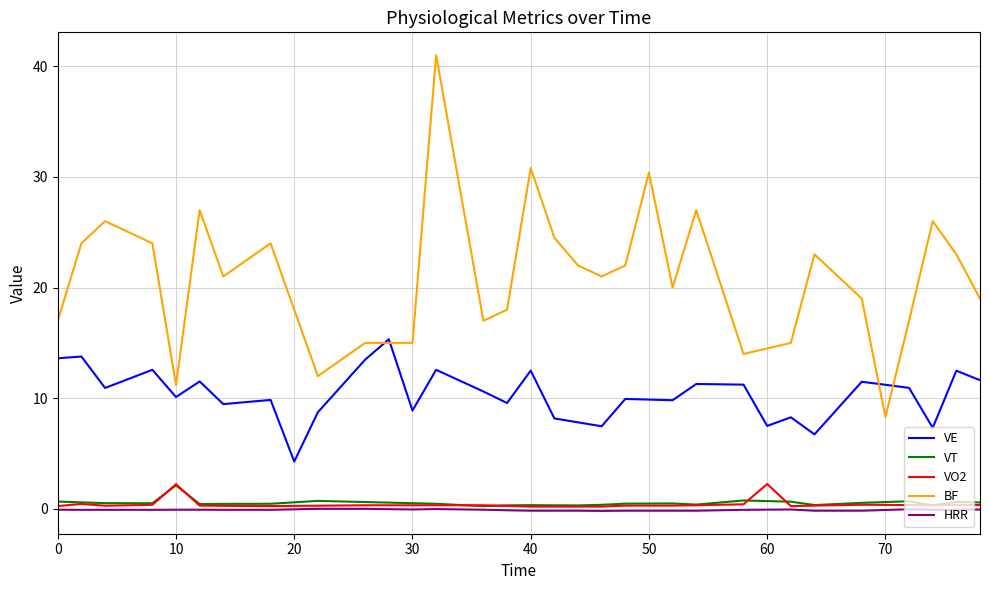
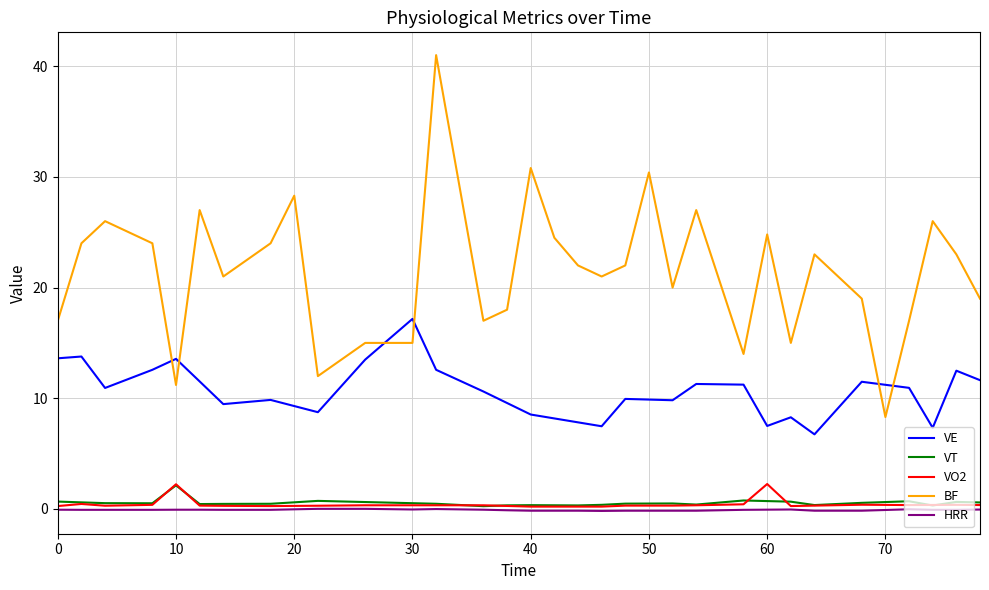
VE, 10: 10.1 -> 13.6
VE, 20: 4.3 -> 9.3
BF, 20: 18.0 -> 28.3
VE, 30: 8.9 -> 17.2
VE, 40: 12.5 -> 8.5
BF, 60: 14.5 -> 24.8
